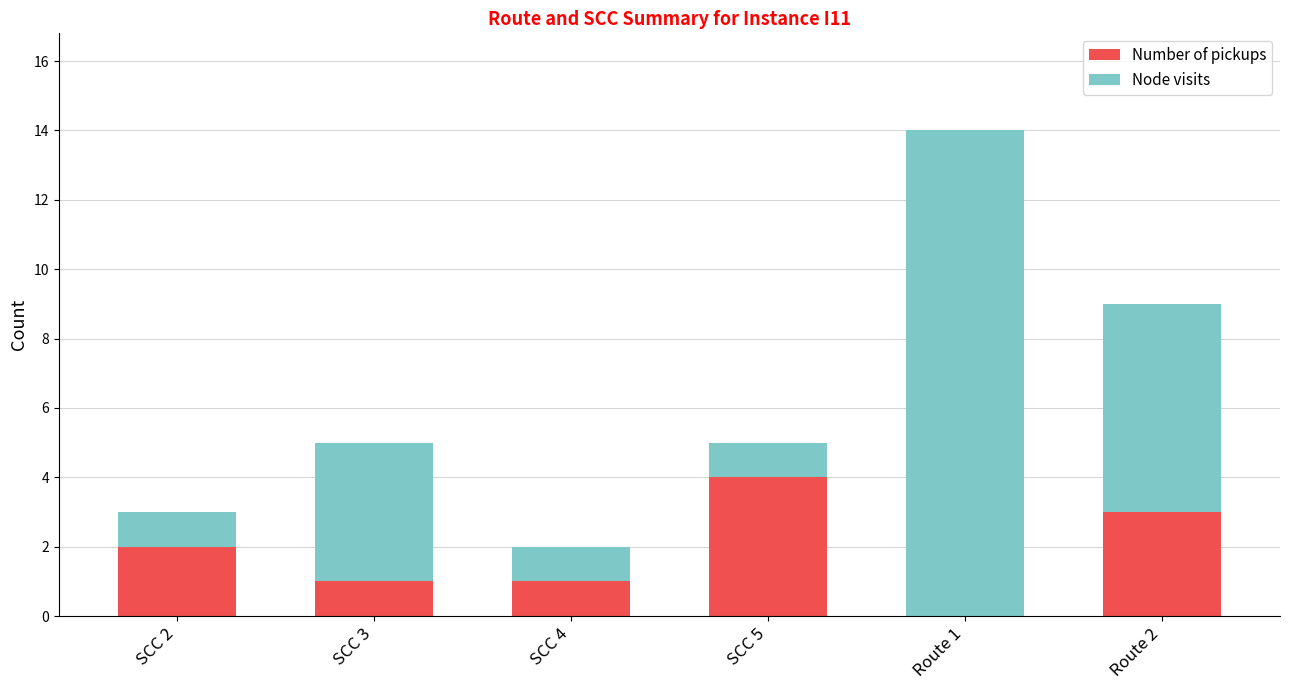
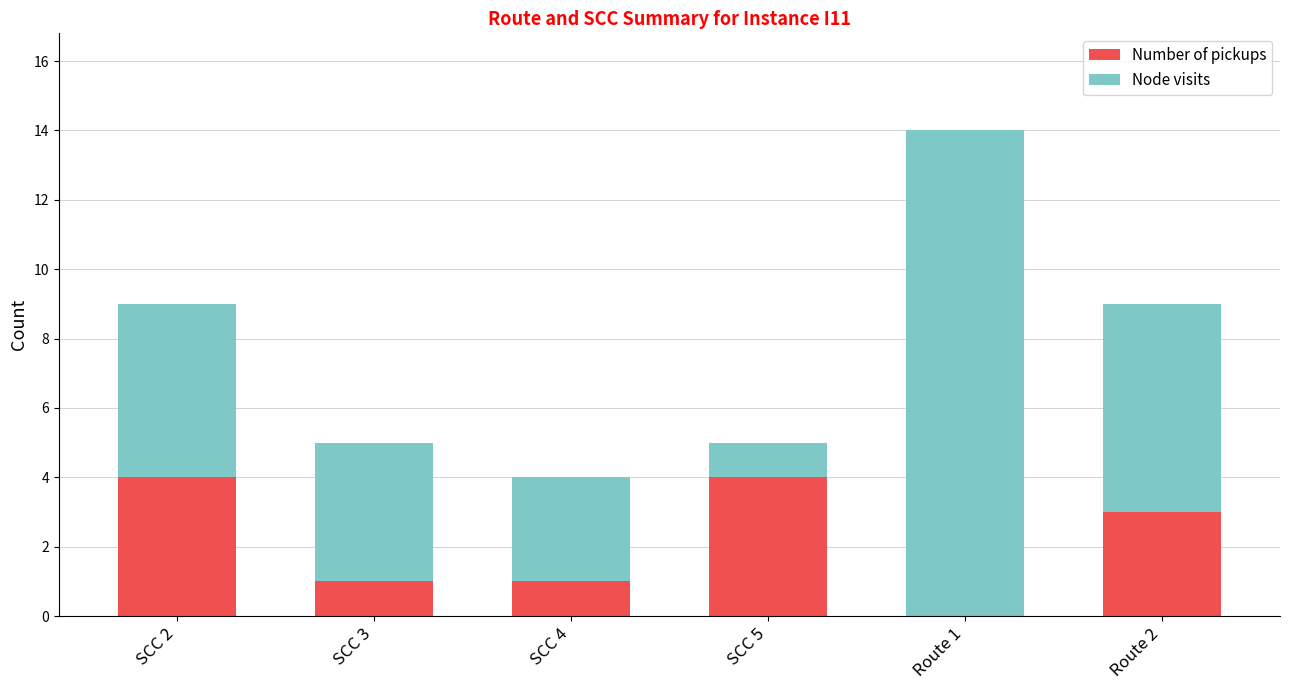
Number of pickups, SCC 2: 2 -> 4
Node visits, SCC 2: 1 -> 5
Node visits, SCC 4: 1 -> 3
